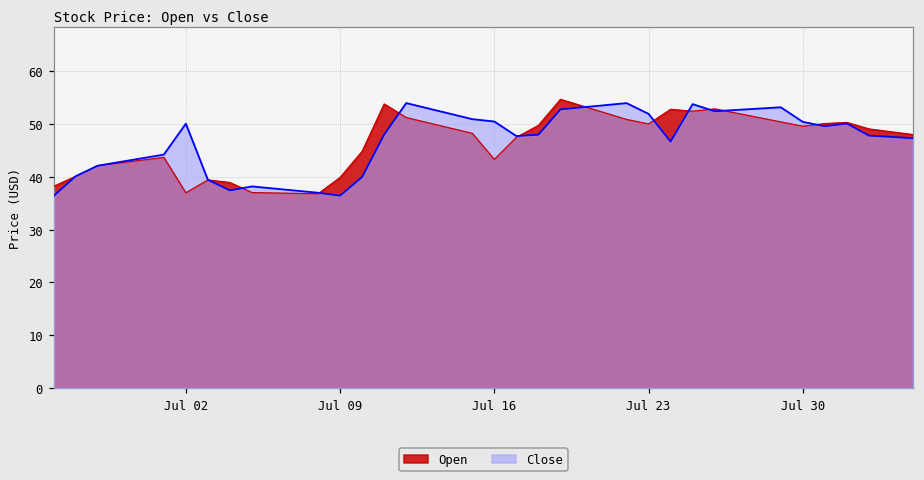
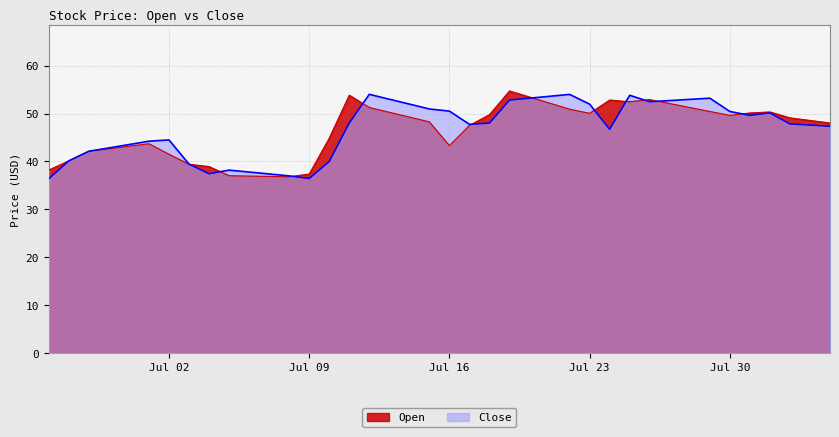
Open, Jul 02: 37 -> 42
Close, Jul 02: 50 -> 45
Open, Jul 09: 40 -> 37
